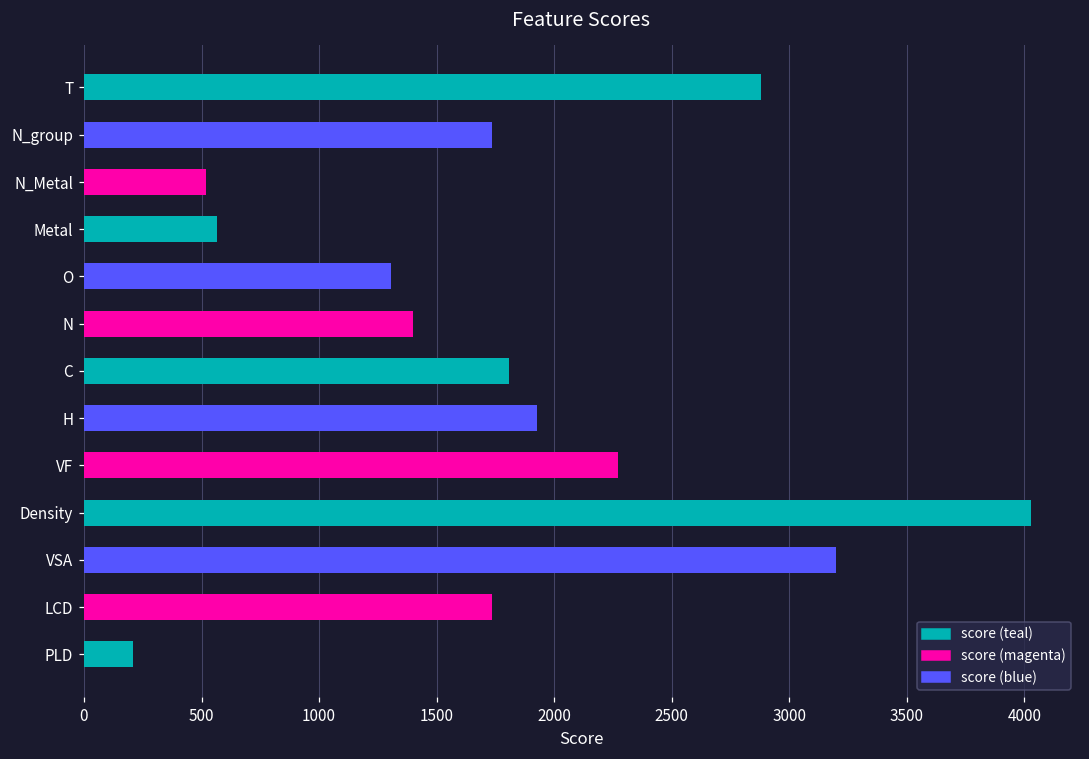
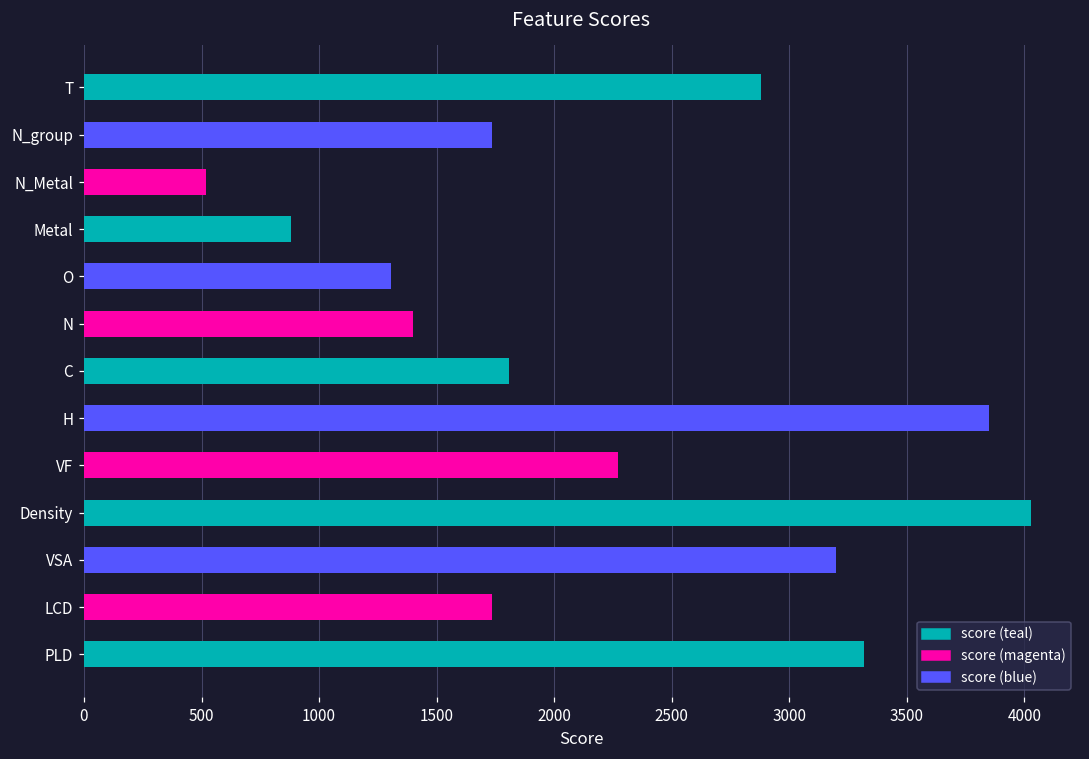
Metal: 570 -> 880
H: 1930 -> 3850
PLD: 210 -> 3320
